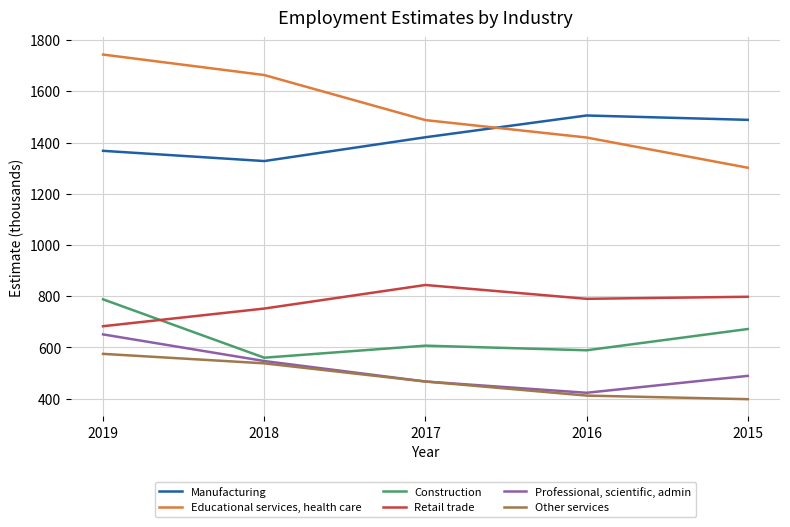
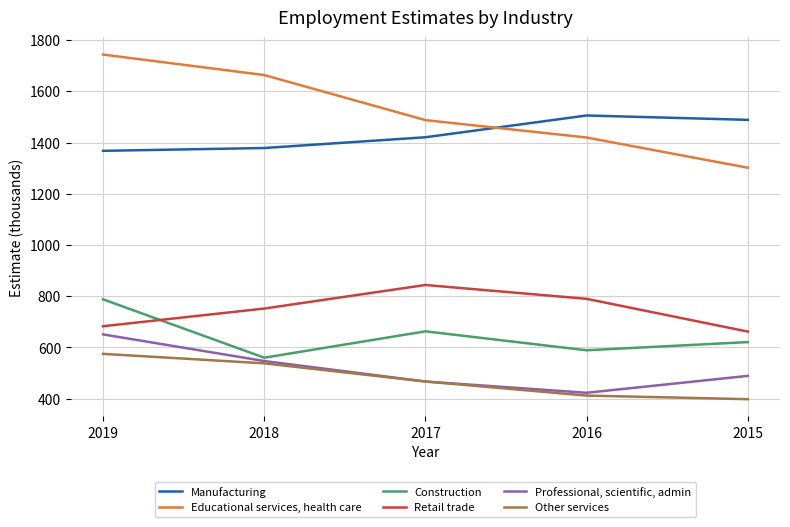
Manufacturing, 2018: 1330 -> 1380
Construction, 2017: 610 -> 660
Construction, 2015: 670 -> 620
Retail trade, 2015: 800 -> 660
